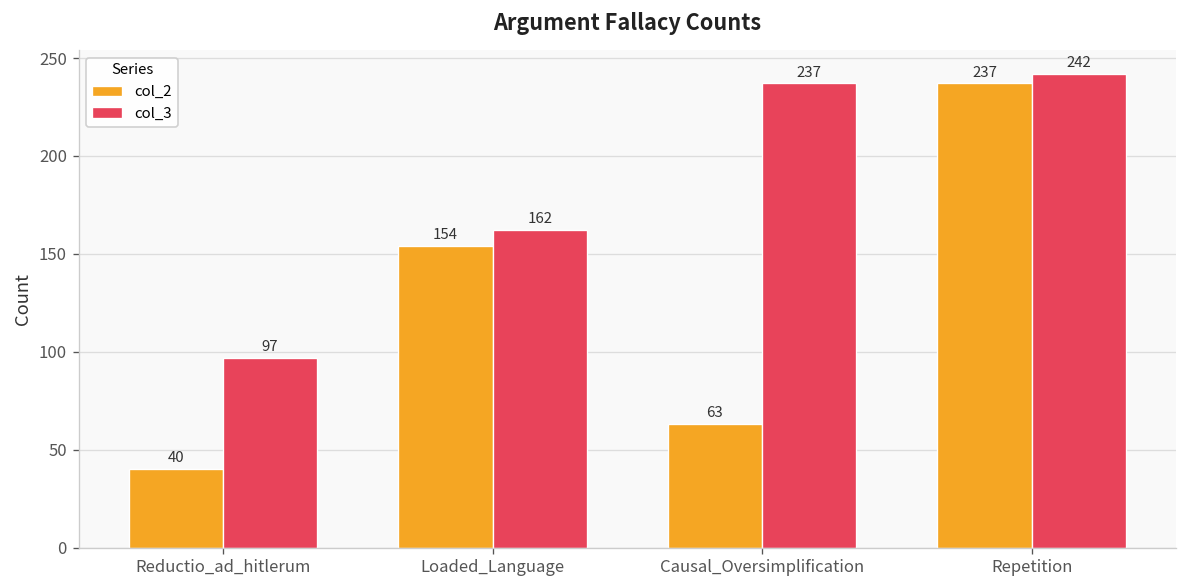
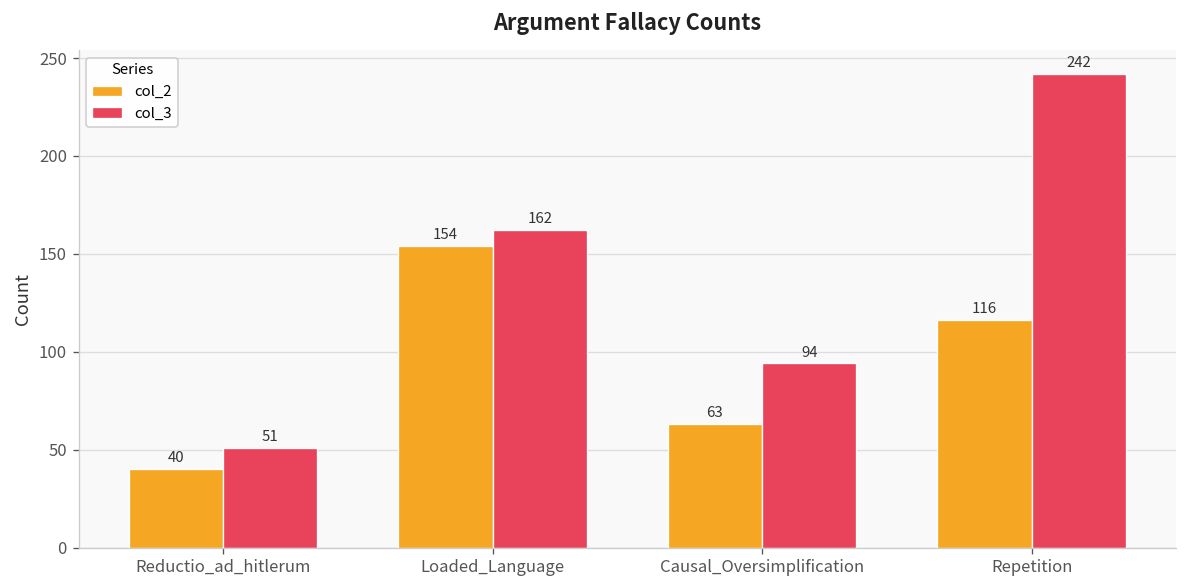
col_3, Reductio_ad_hitlerum: 97 -> 51
col_3, Causal_Oversimplification: 237 -> 94
col_2, Repetition: 237 -> 116
